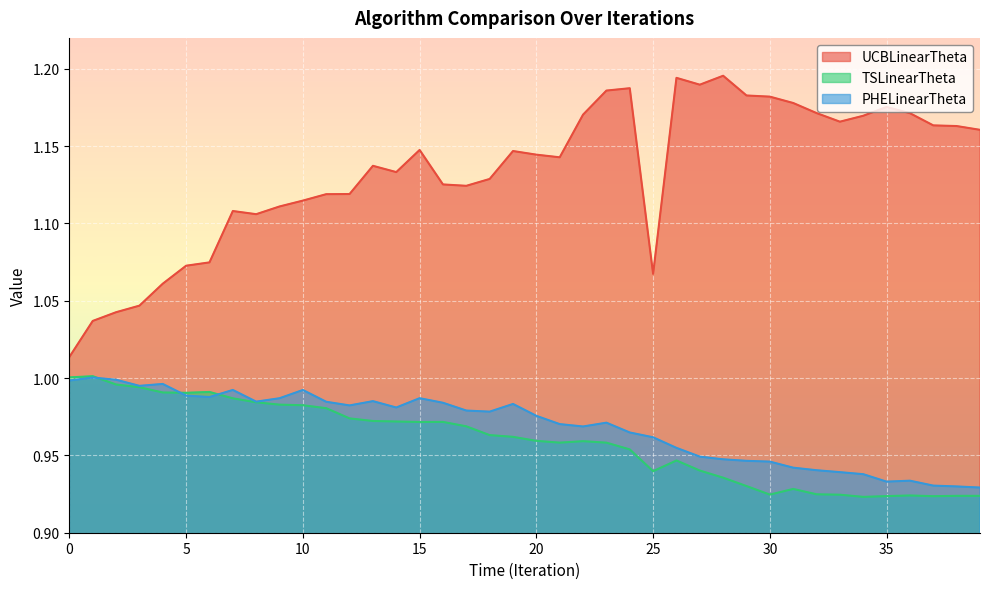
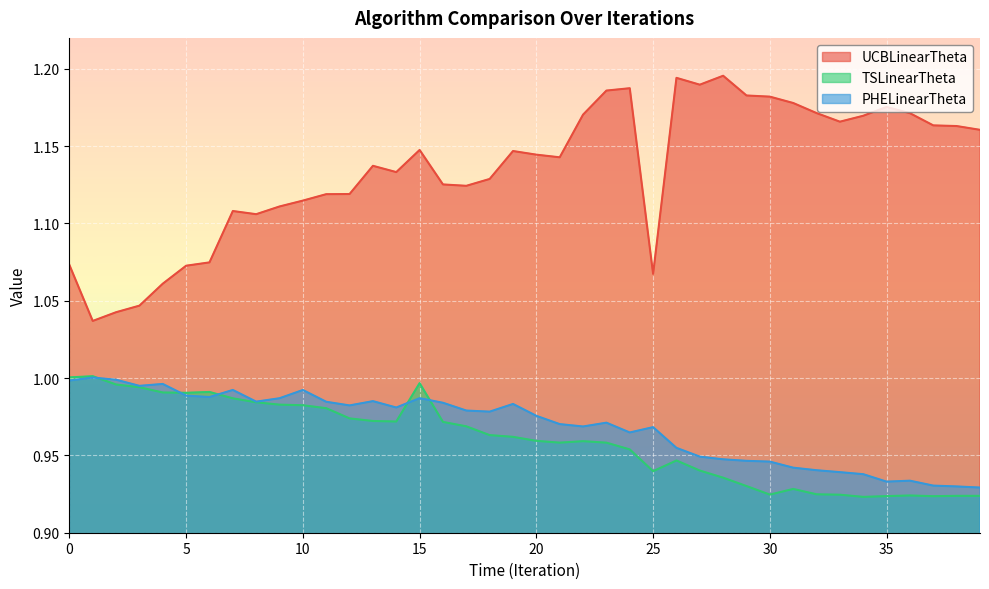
UCBLinearTheta, 0: 1.014 -> 1.073
TSLinearTheta, 15: 0.972 -> 0.997
PHELinearTheta, 25: 0.962 -> 0.968
